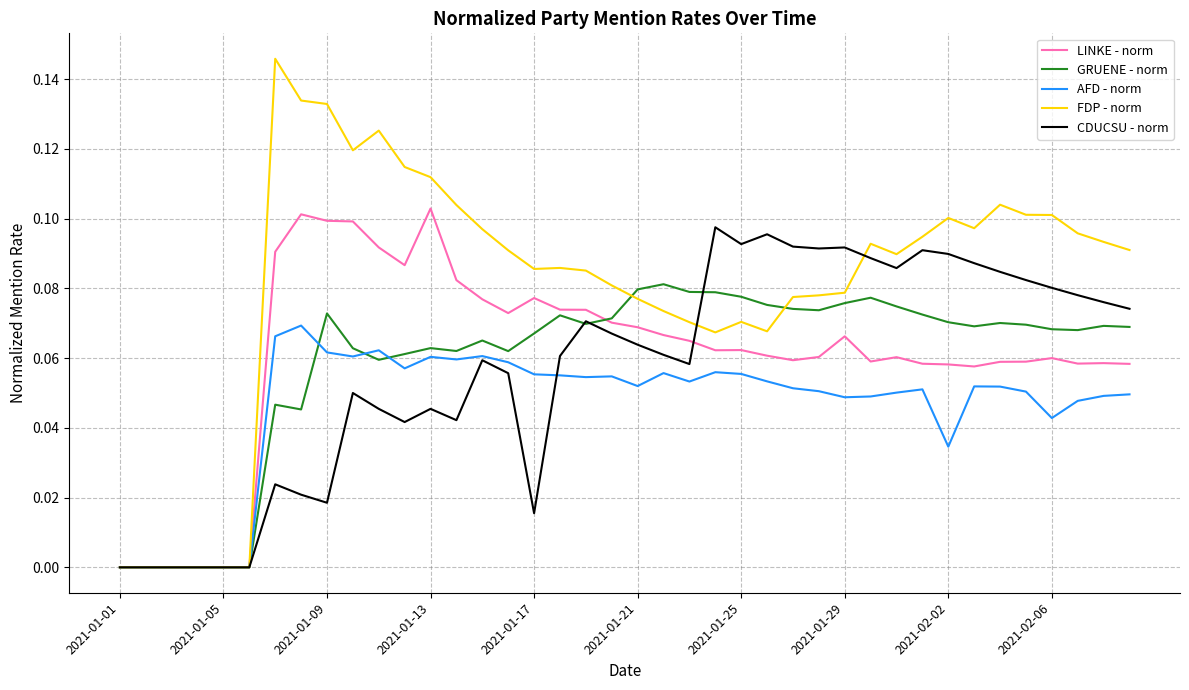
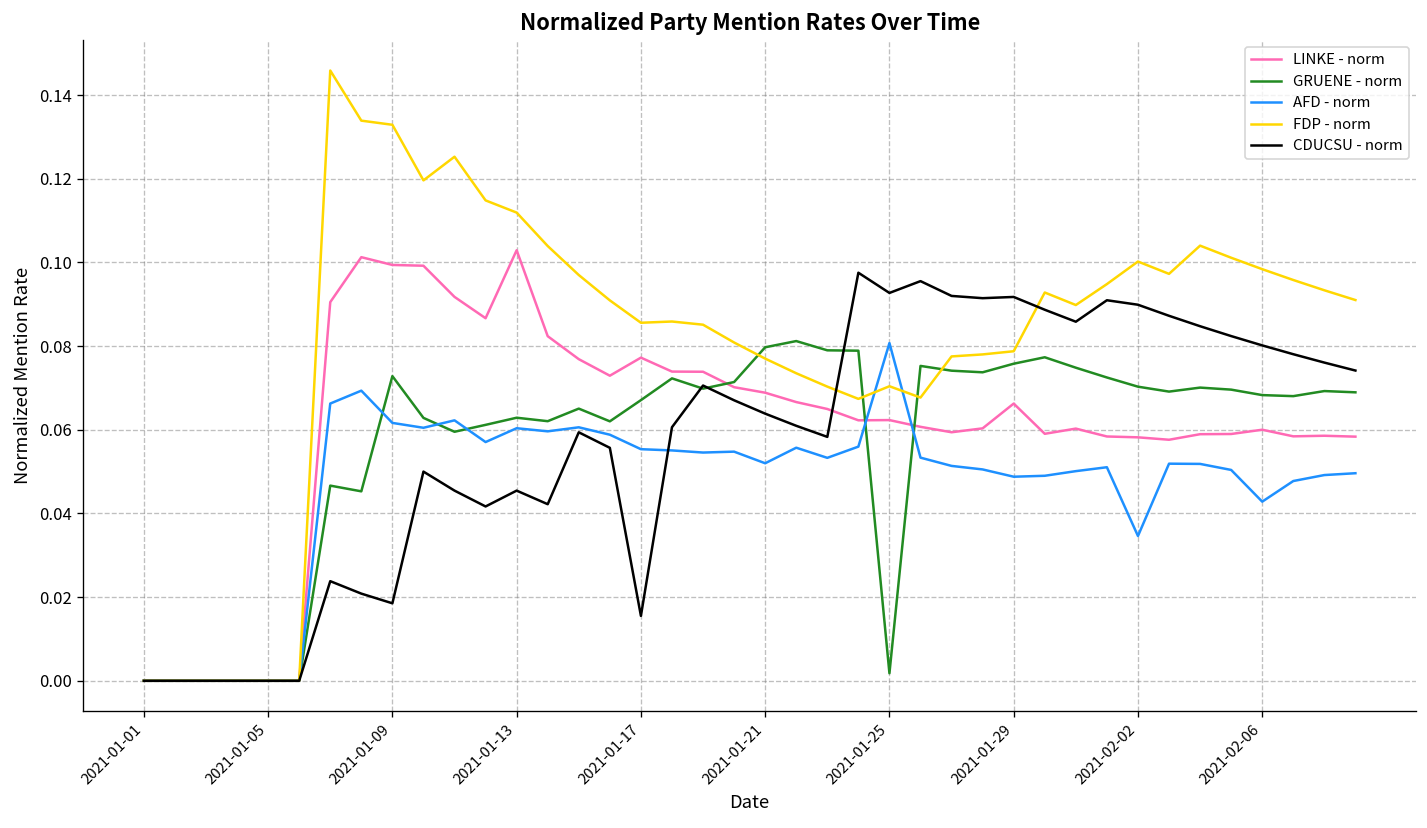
GRUENE - norm, 2021-01-25: 0.078 -> 0.002
AFD - norm, 2021-01-25: 0.055 -> 0.081
FDP - norm, 2021-02-06: 0.101 -> 0.098
